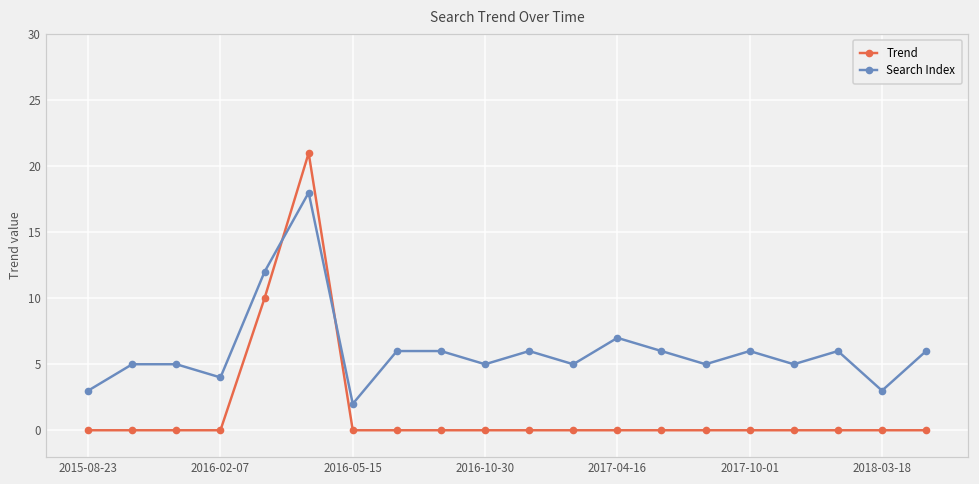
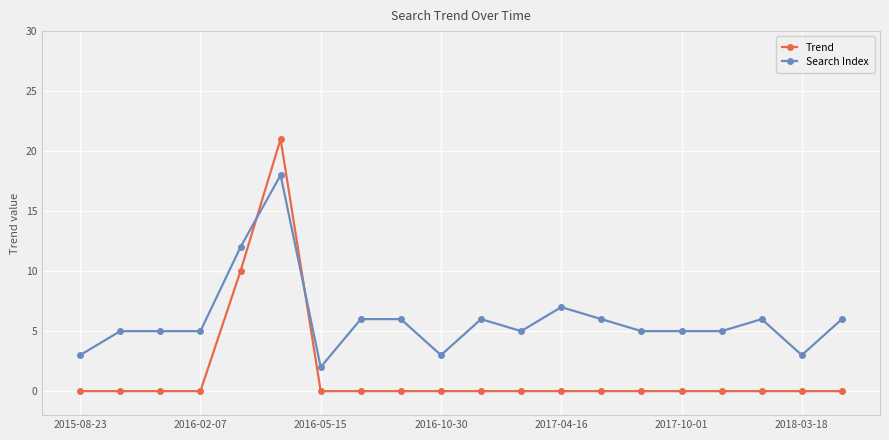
Search Index, 2016-02-07: 4 -> 5
Search Index, 2016-10-30: 5 -> 3
Search Index, 2017-10-01: 6 -> 5
